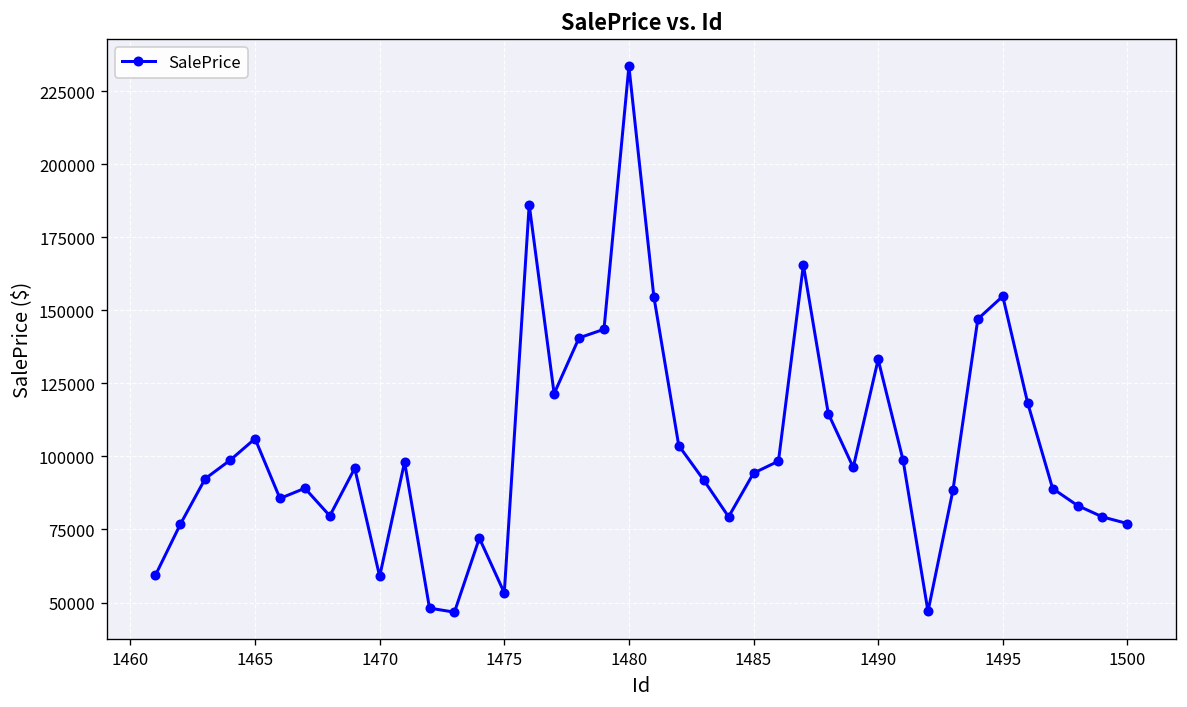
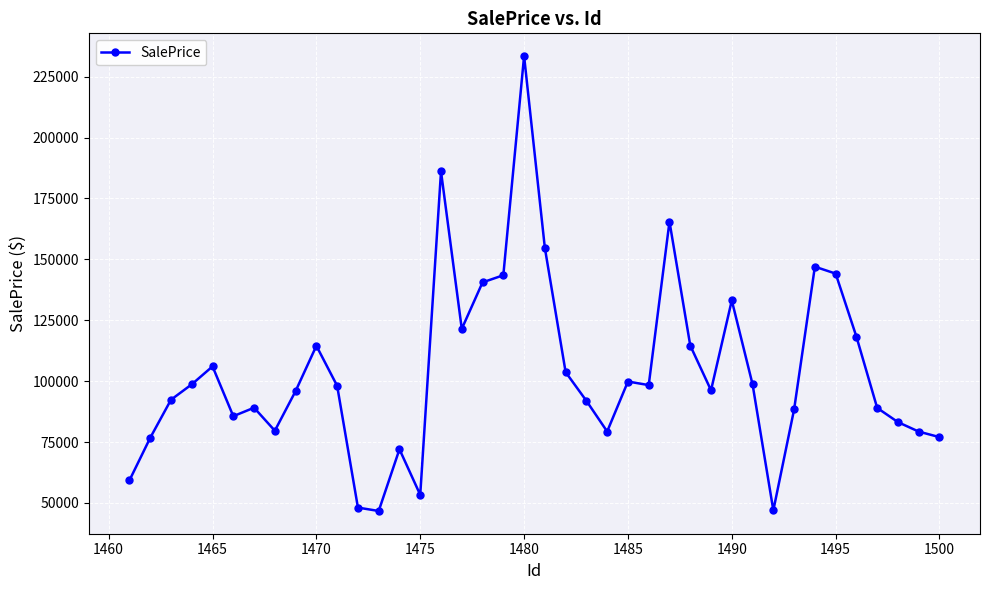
1470: 59000 -> 115000
1485: 94000 -> 100000
1495: 155000 -> 144000
